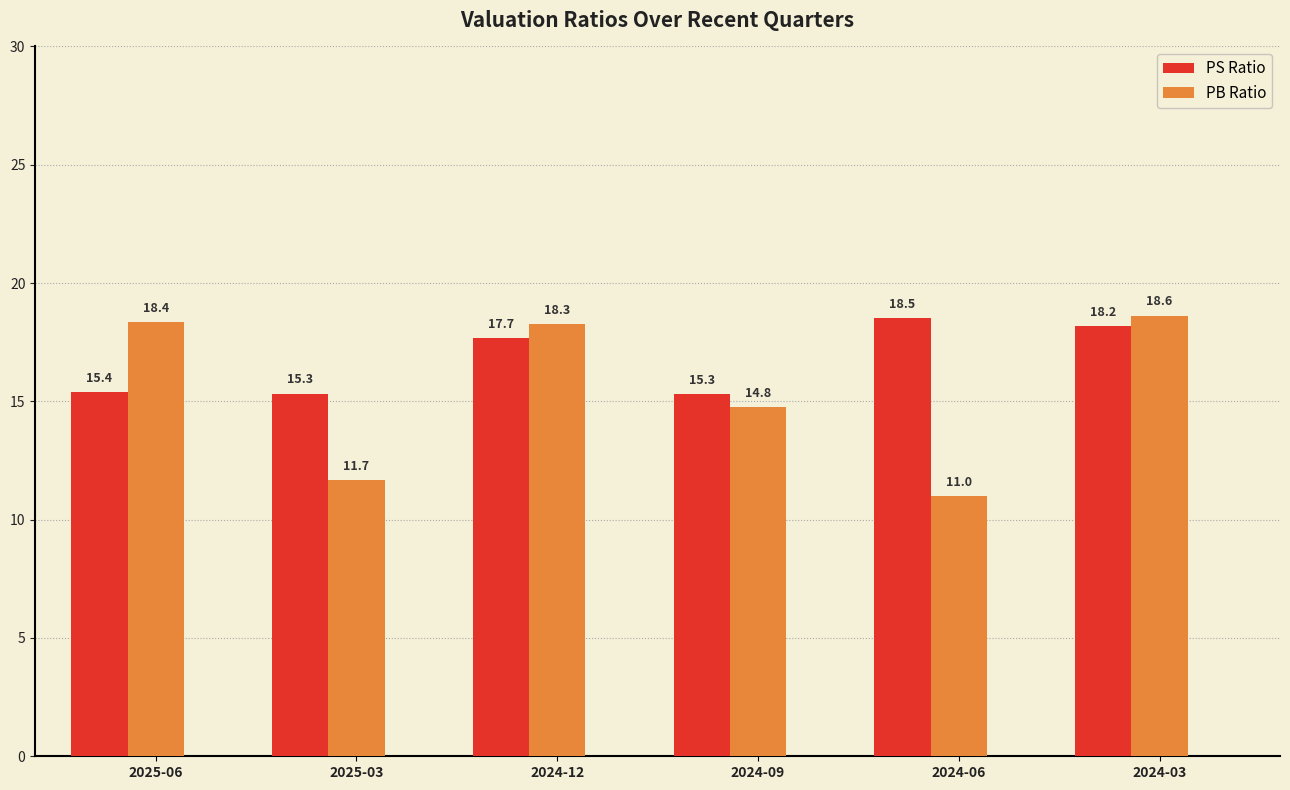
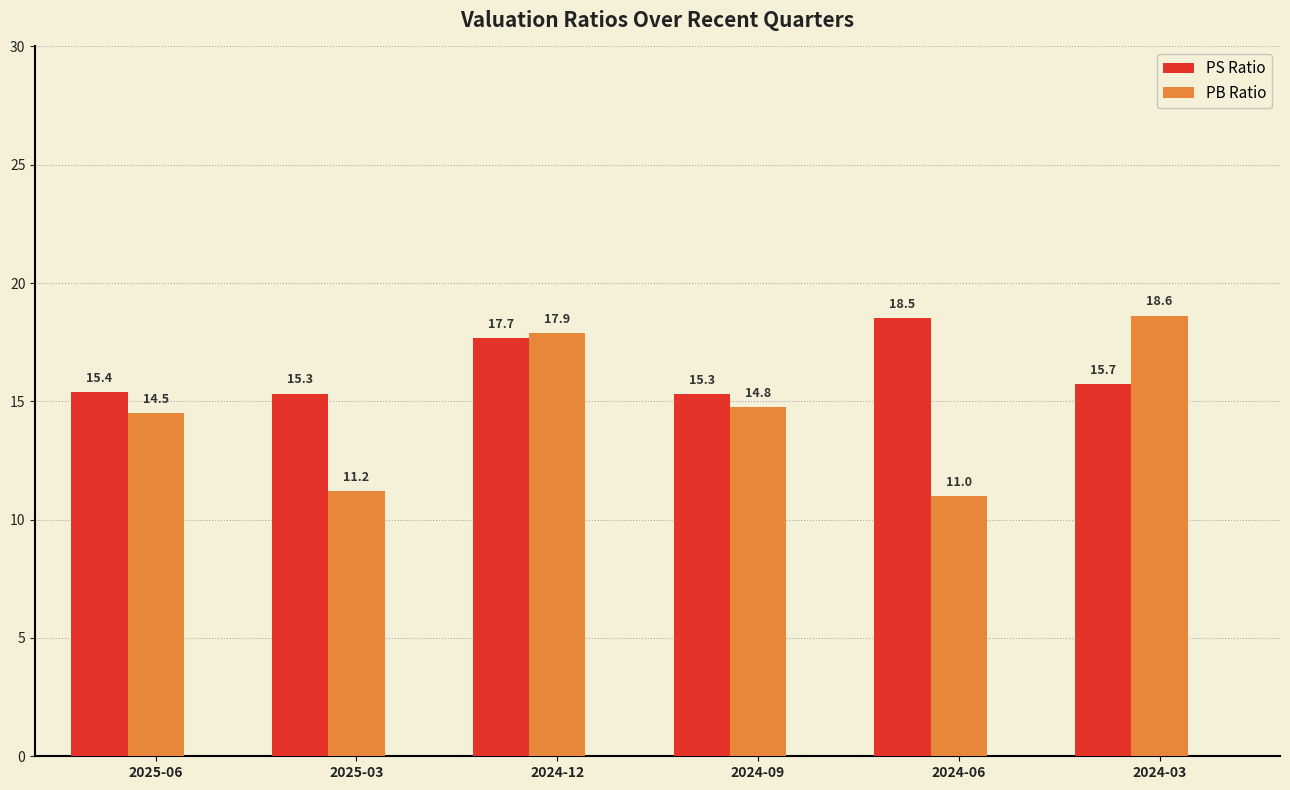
PB Ratio, 2025-06: 18.4 -> 14.5
PB Ratio, 2025-03: 11.7 -> 11.2
PB Ratio, 2024-12: 18.3 -> 17.9
PS Ratio, 2024-03: 18.2 -> 15.7
